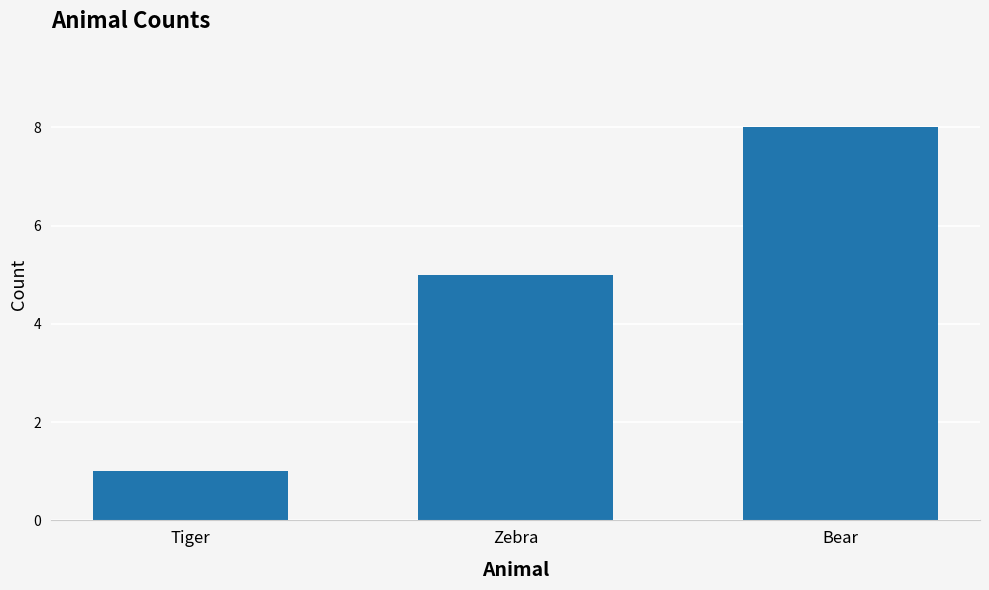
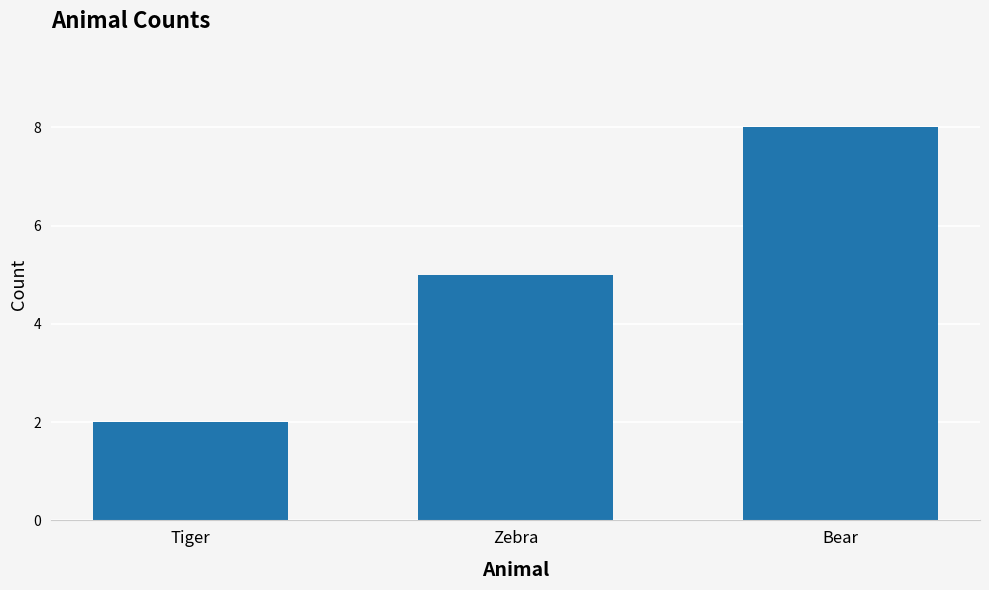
Tiger: 1 -> 2
